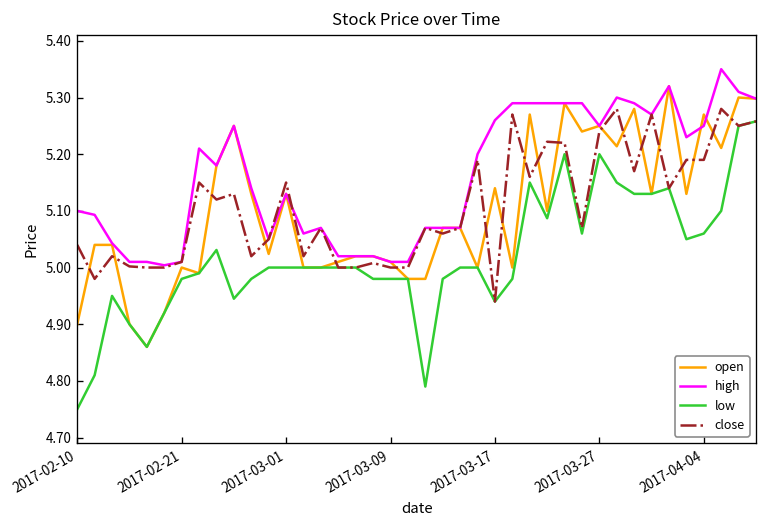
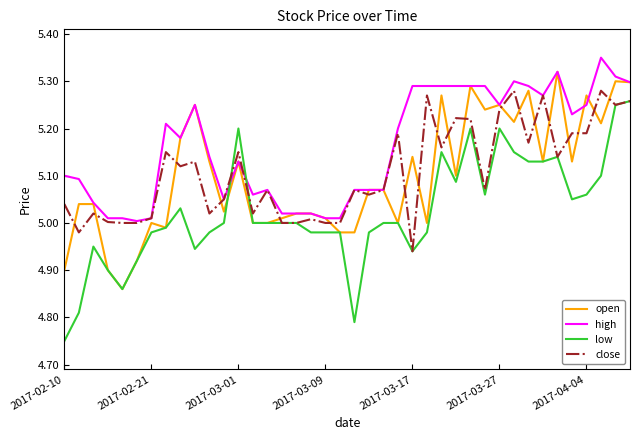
low, 2017-03-01: 5.0 -> 5.2
high, 2017-03-17: 5.26 -> 5.29
